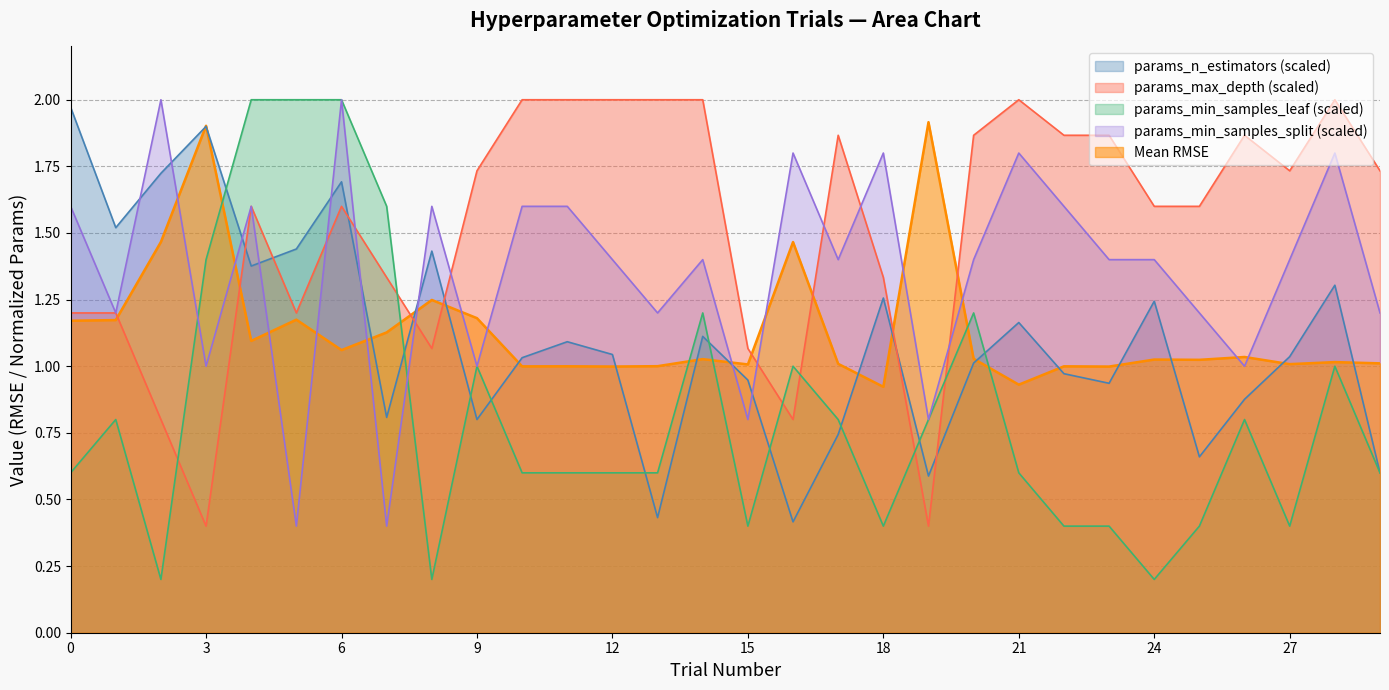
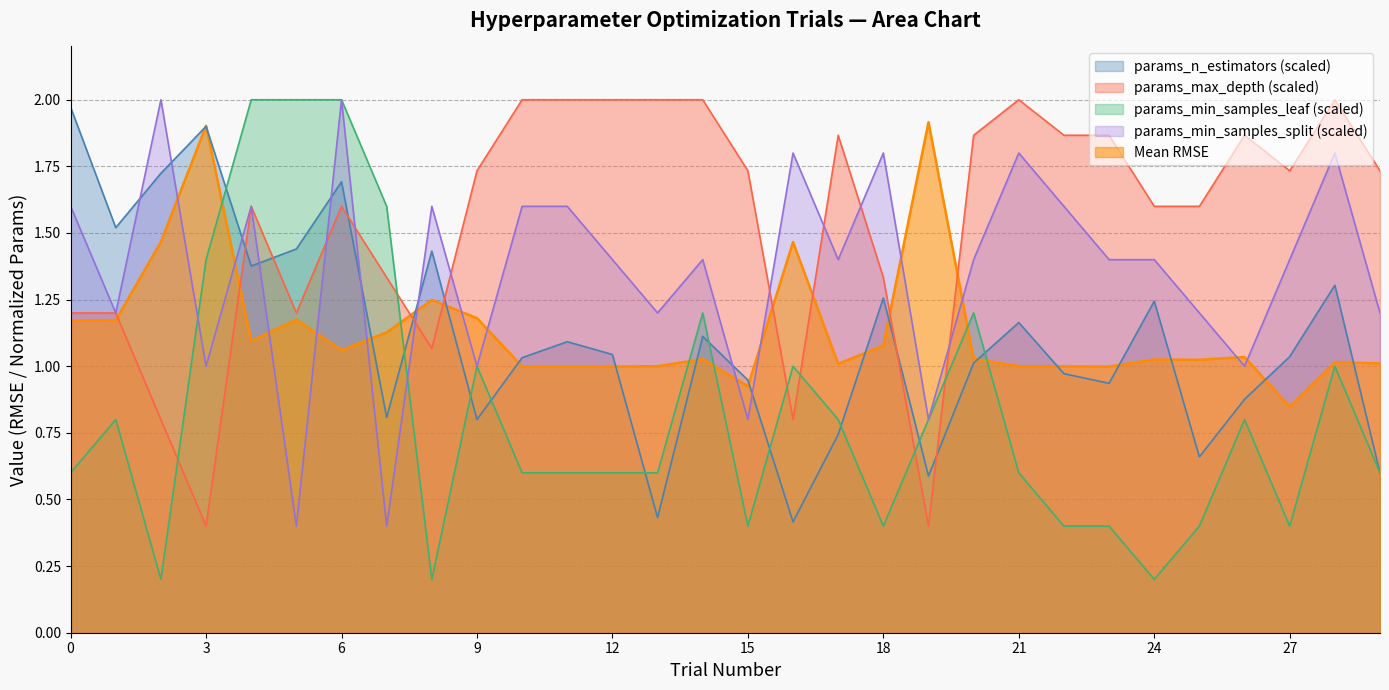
params_max_depth (scaled), 15: 1.07 -> 1.73
Mean RMSE, 15: 1.01 -> 0.92
Mean RMSE, 18: 0.92 -> 1.08
Mean RMSE, 21: 0.93 -> 1.00
Mean RMSE, 27: 1.01 -> 0.85
